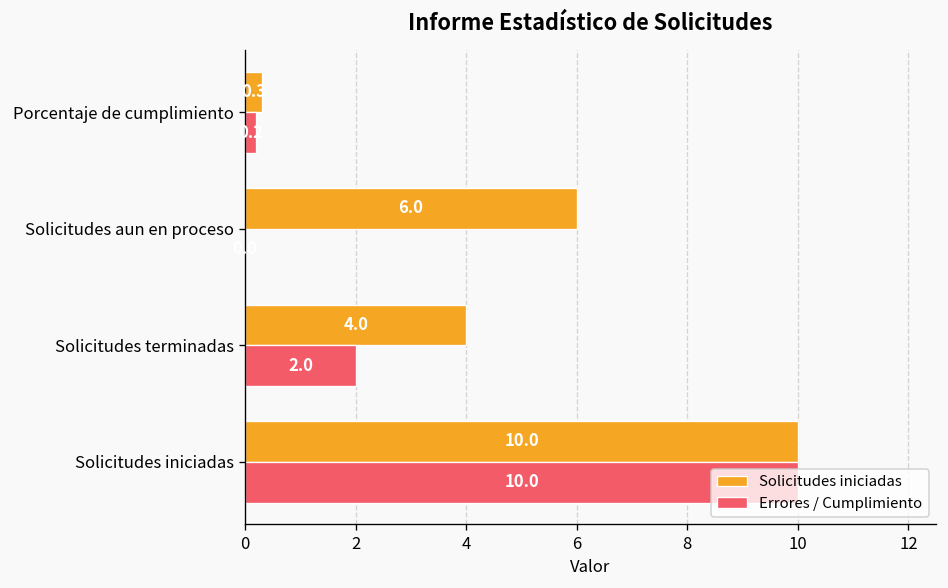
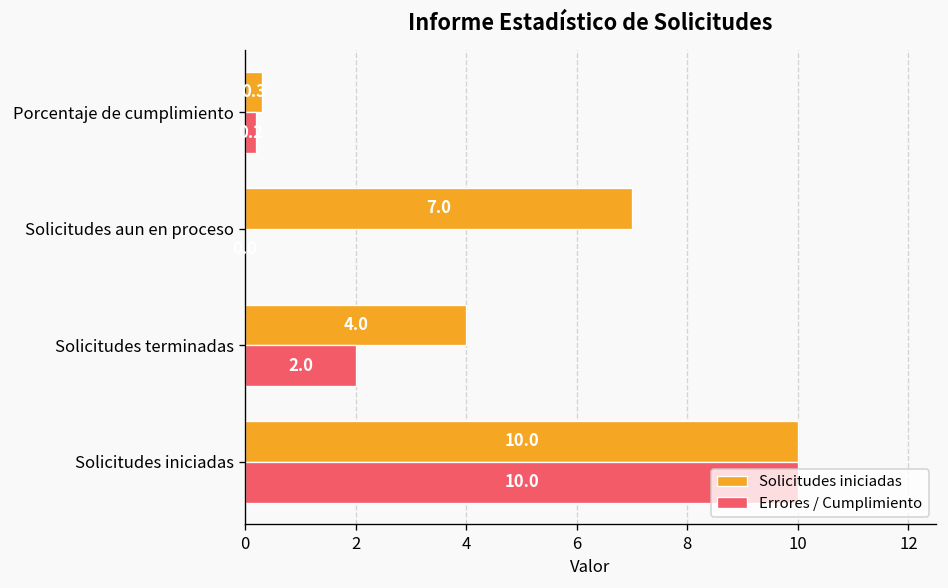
Solicitudes iniciadas, Solicitudes aun en proceso: 6.0 -> 7.0
